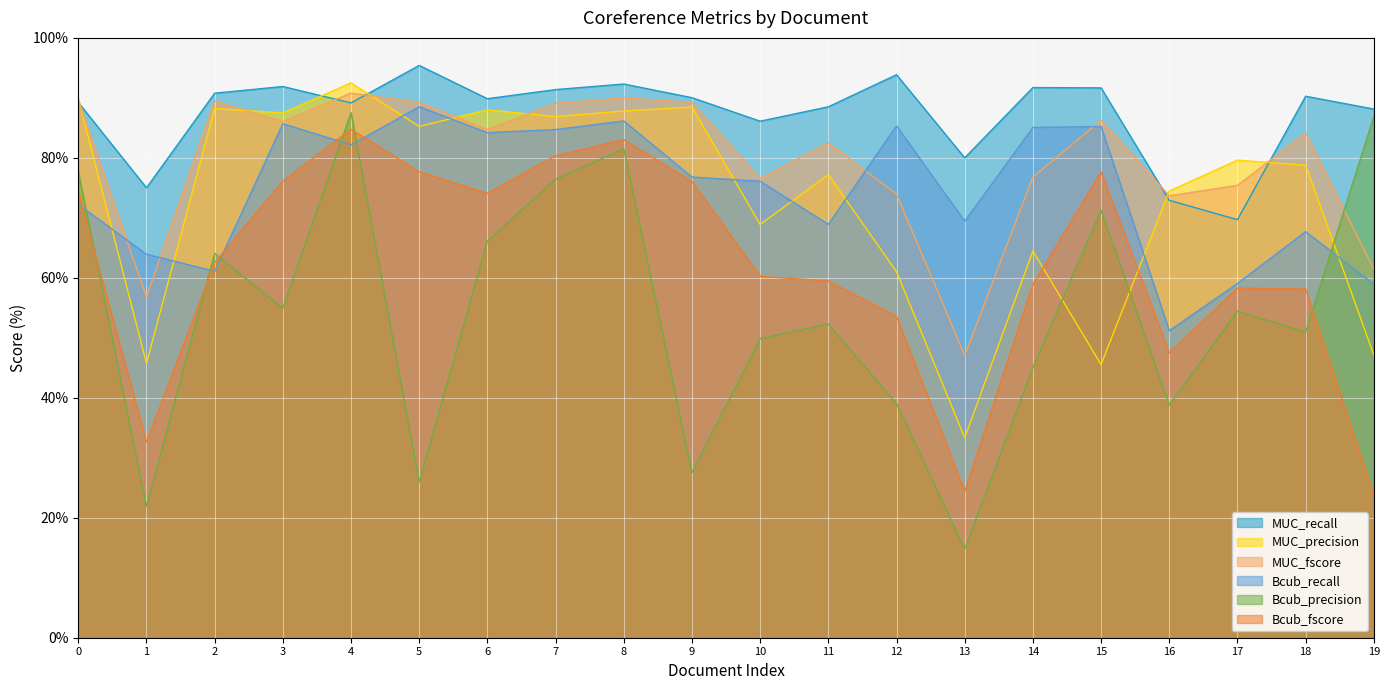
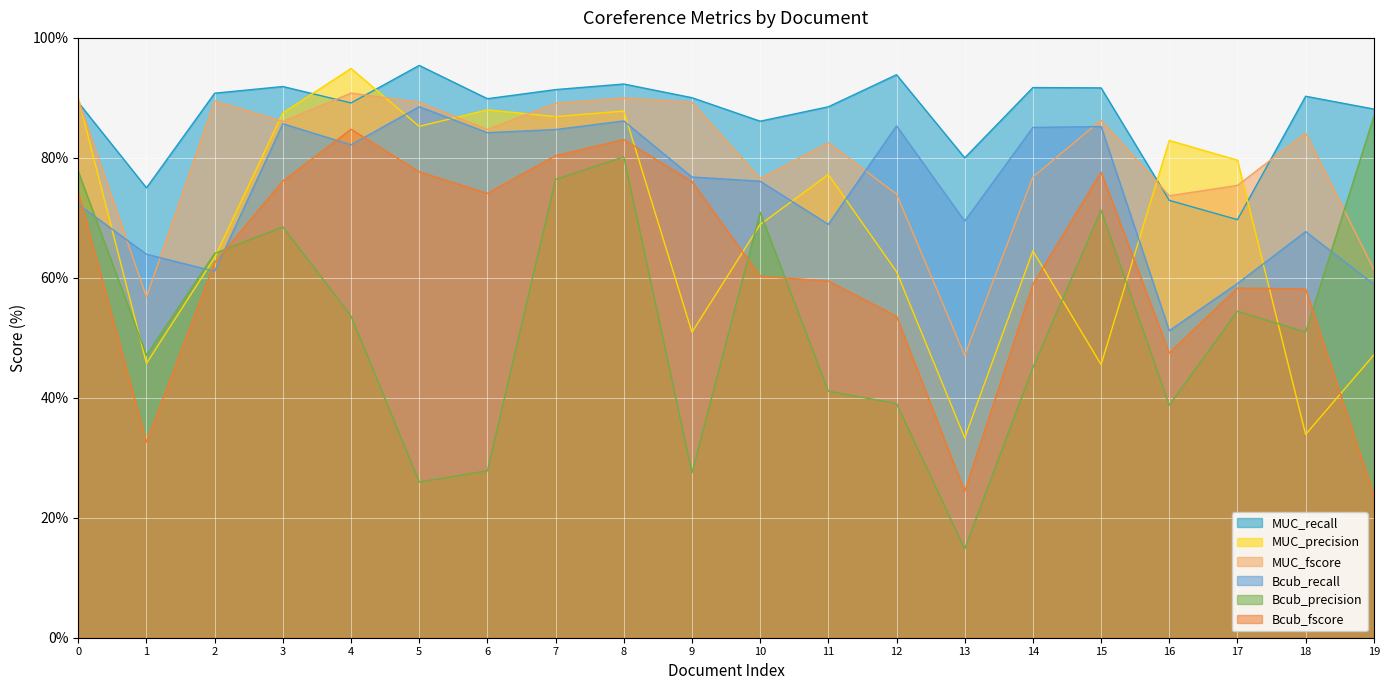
Bcub_precision, 1: 22% -> 47%
MUC_precision, 2: 88% -> 63%
Bcub_precision, 3: 55% -> 68%
MUC_precision, 4: 93% -> 95%
Bcub_precision, 4: 88% -> 54%
Bcub_precision, 6: 66% -> 28%
Bcub_precision, 8: 82% -> 80%
MUC_precision, 9: 88% -> 51%
Bcub_precision, 10: 50% -> 71%
Bcub_precision, 11: 52% -> 41%
MUC_precision, 16: 74% -> 83%
MUC_precision, 18: 79% -> 34%
